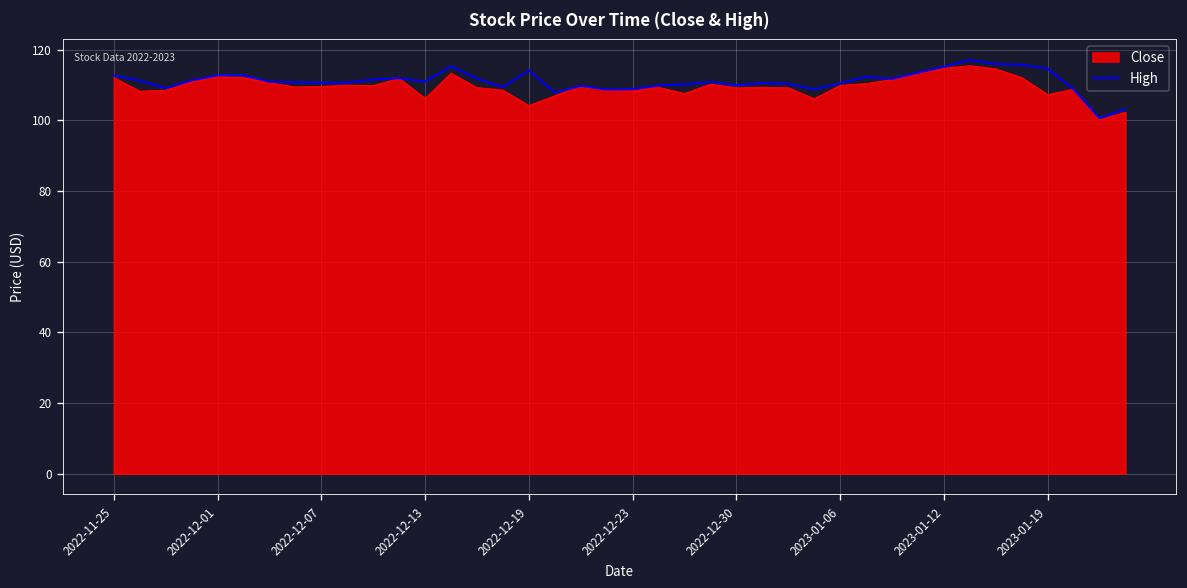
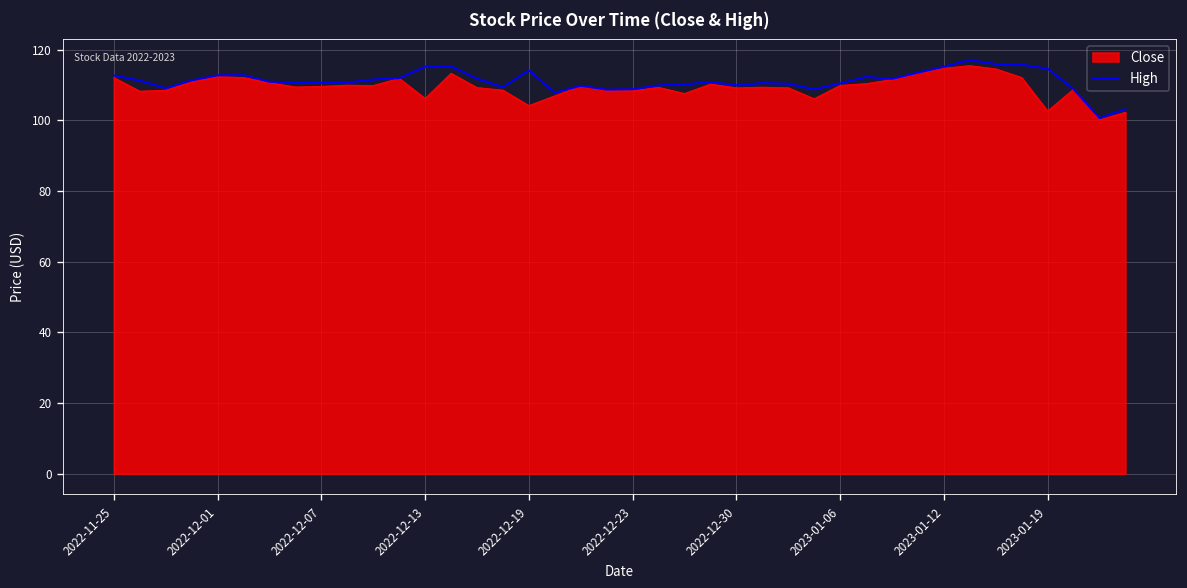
High, 2022-12-13: 111 -> 115
Close, 2023-01-19: 107 -> 103
